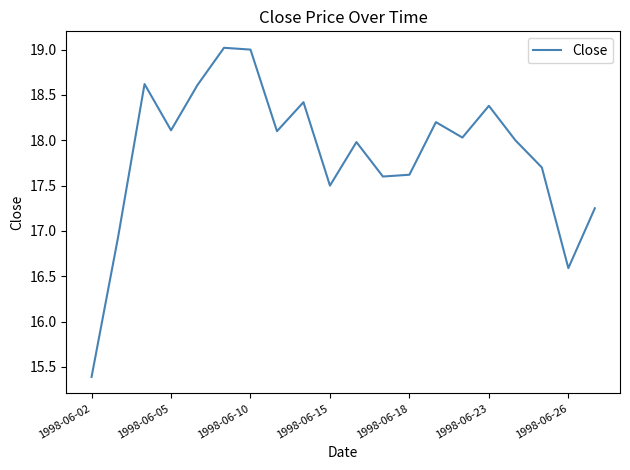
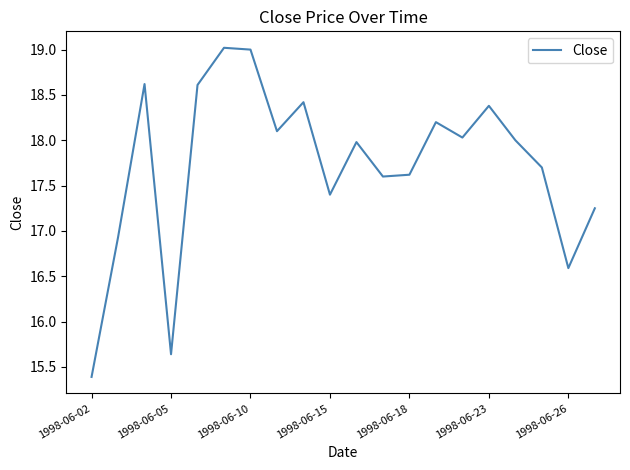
1998-06-05: 18.1 -> 15.6
1998-06-15: 17.5 -> 17.4
